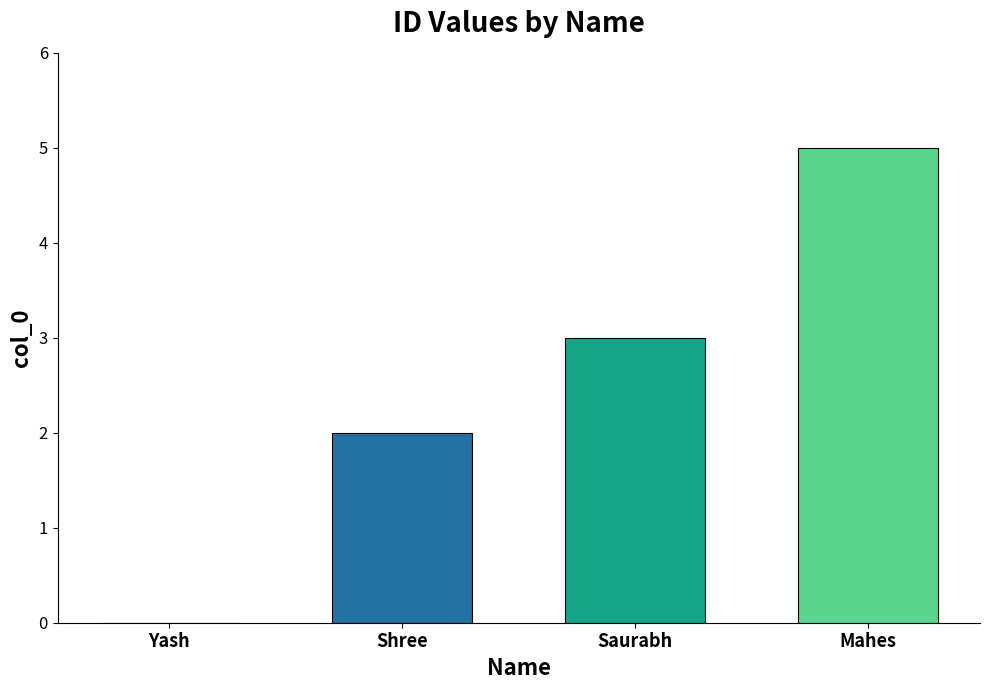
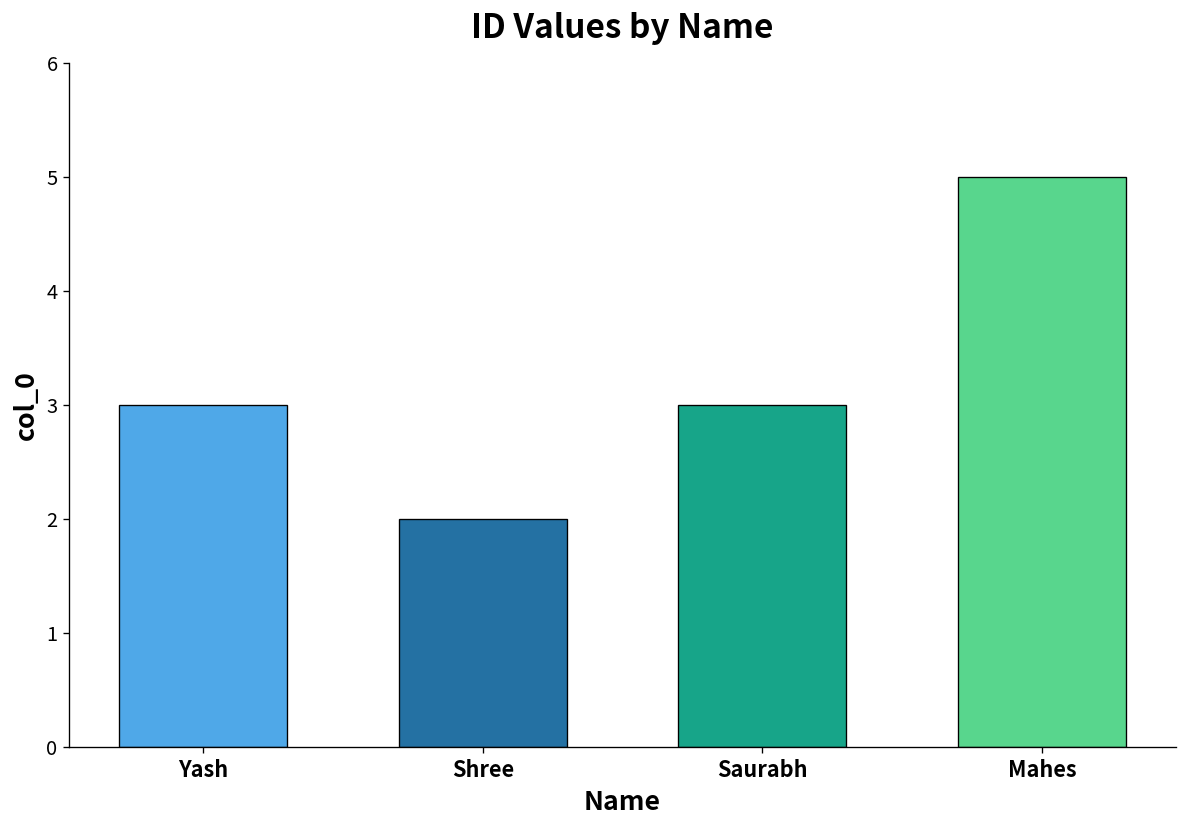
Yash: 0 -> 3
